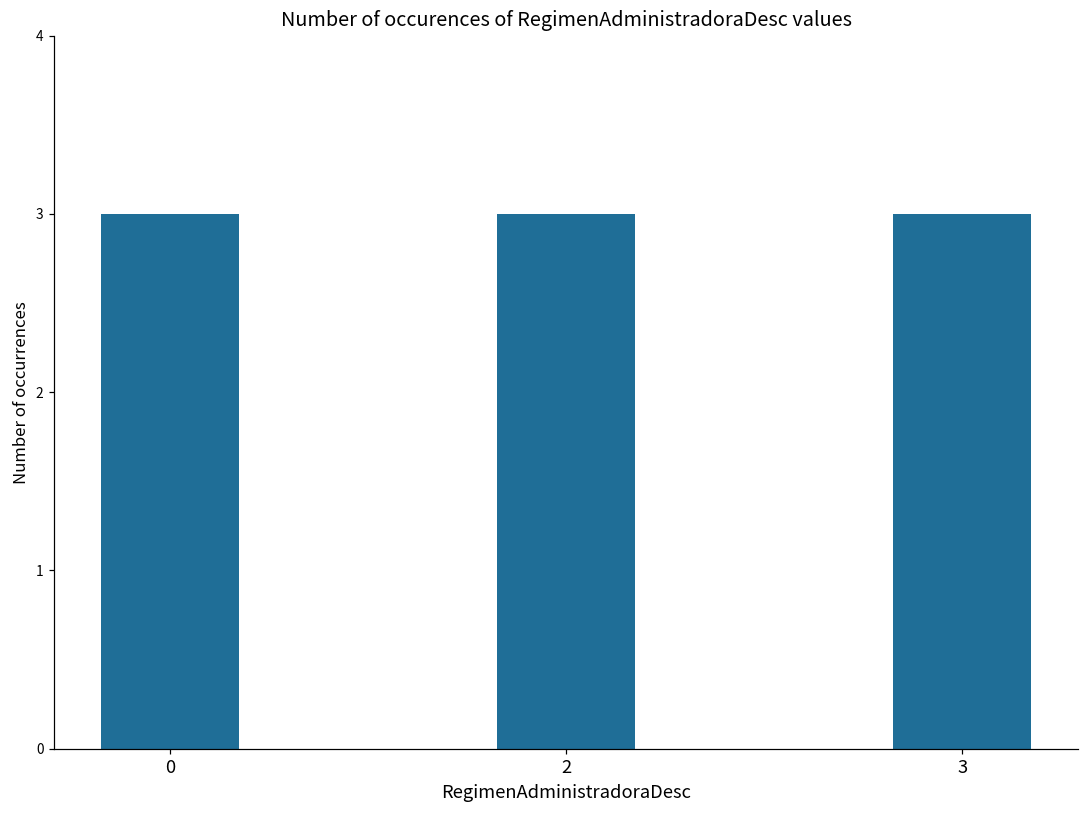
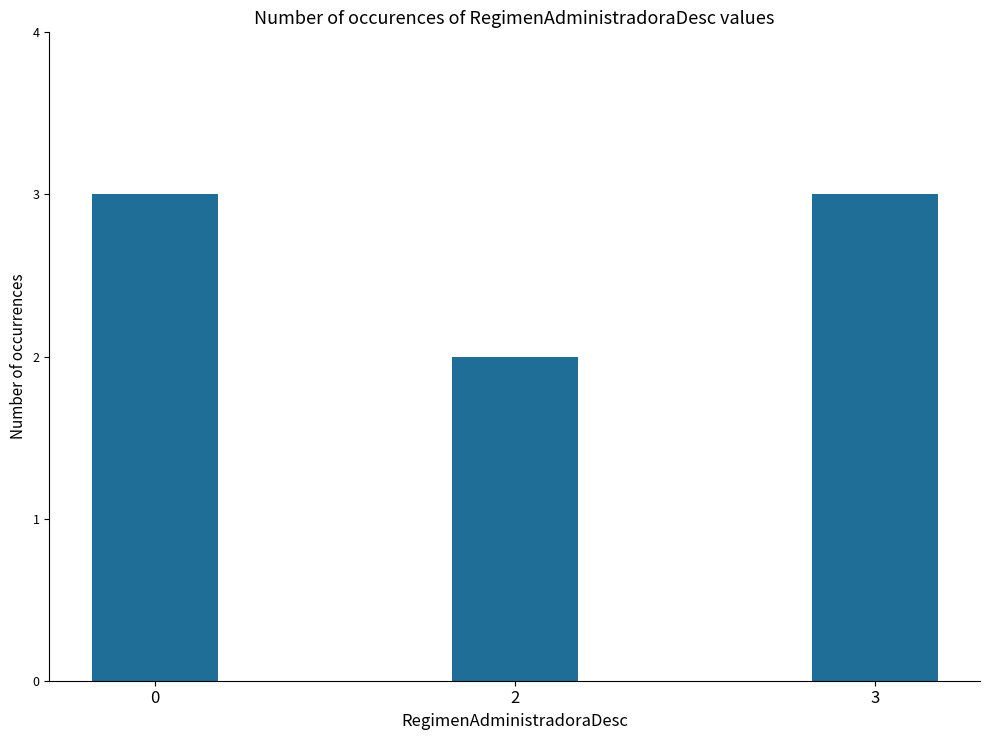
2: 3 -> 2
